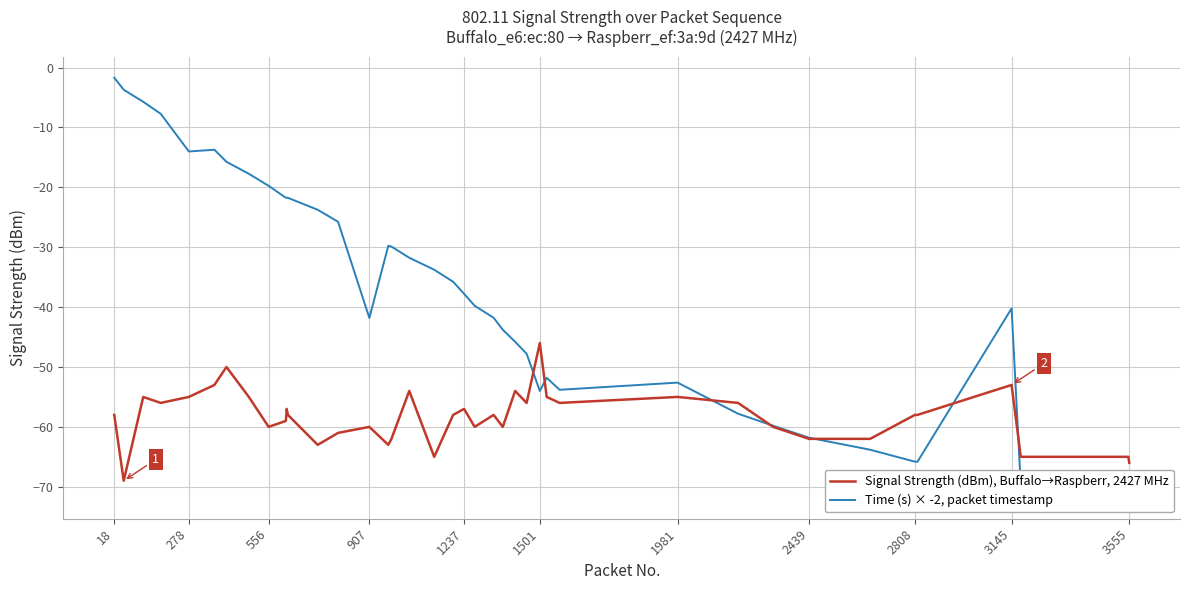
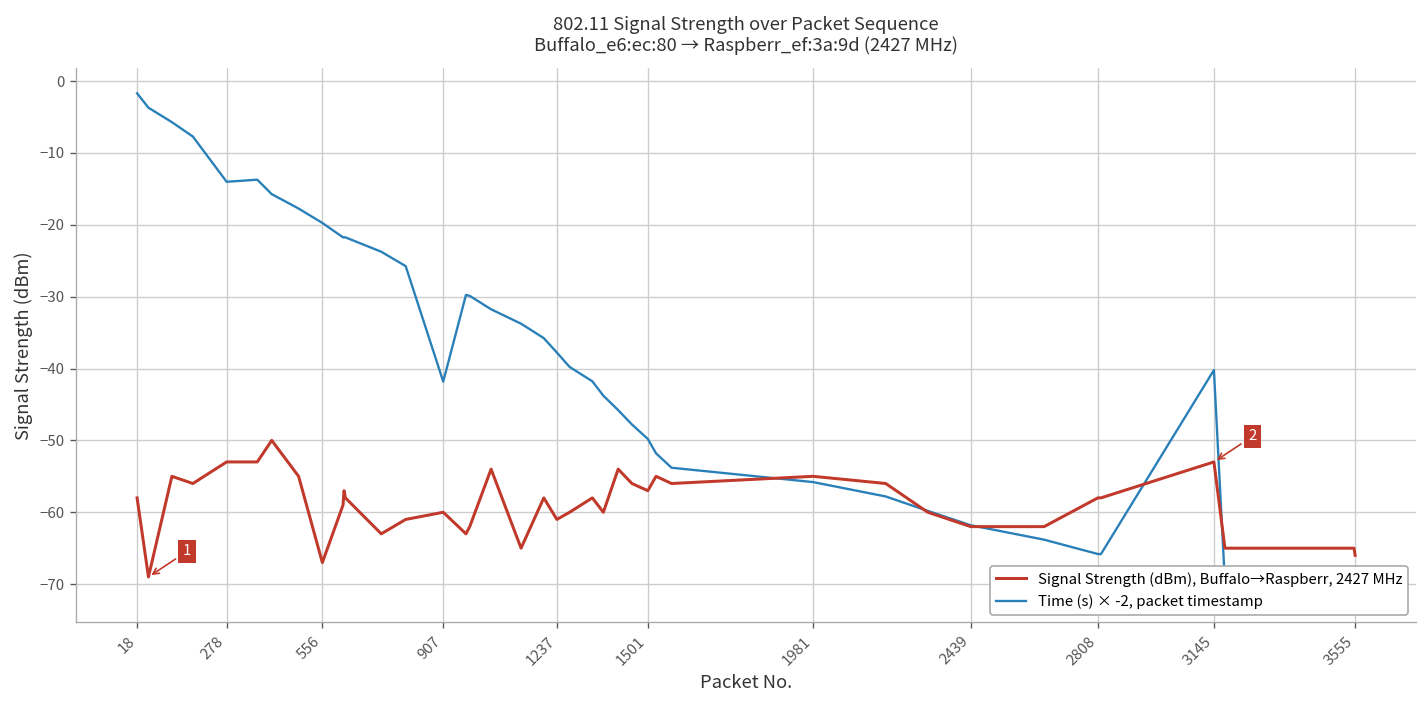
Signal Strength (dBm), Buffalo→Raspberr, 2427 MHz, 278: -55 -> -53
Signal Strength (dBm), Buffalo→Raspberr, 2427 MHz, 556: -60 -> -67
Signal Strength (dBm), Buffalo→Raspberr, 2427 MHz, 1237: -57 -> -61
Signal Strength (dBm), Buffalo→Raspberr, 2427 MHz, 1501: -46 -> -57
Time (s) × -2, packet timestamp, 1501: -54 -> -50
Time (s) × -2, packet timestamp, 1981: -53 -> -56
